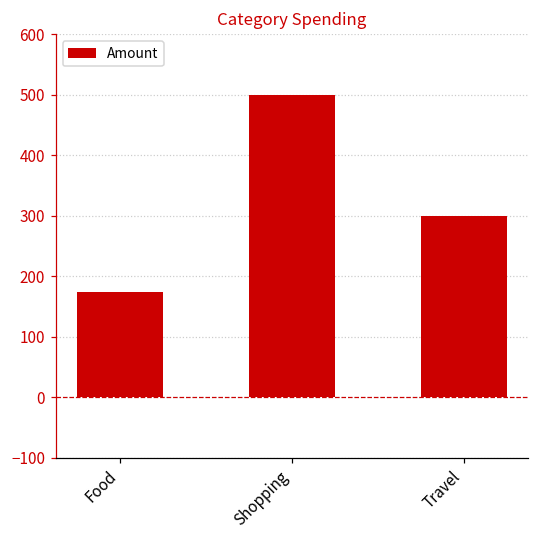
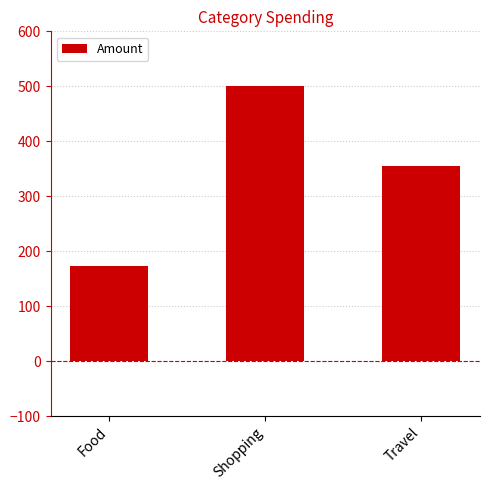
Travel: 300 -> 360
